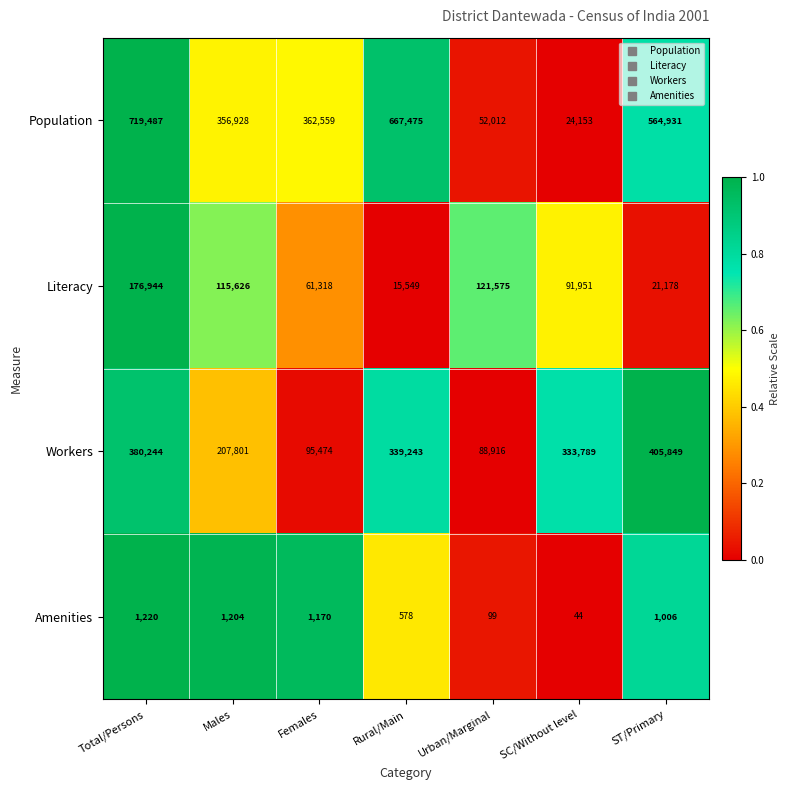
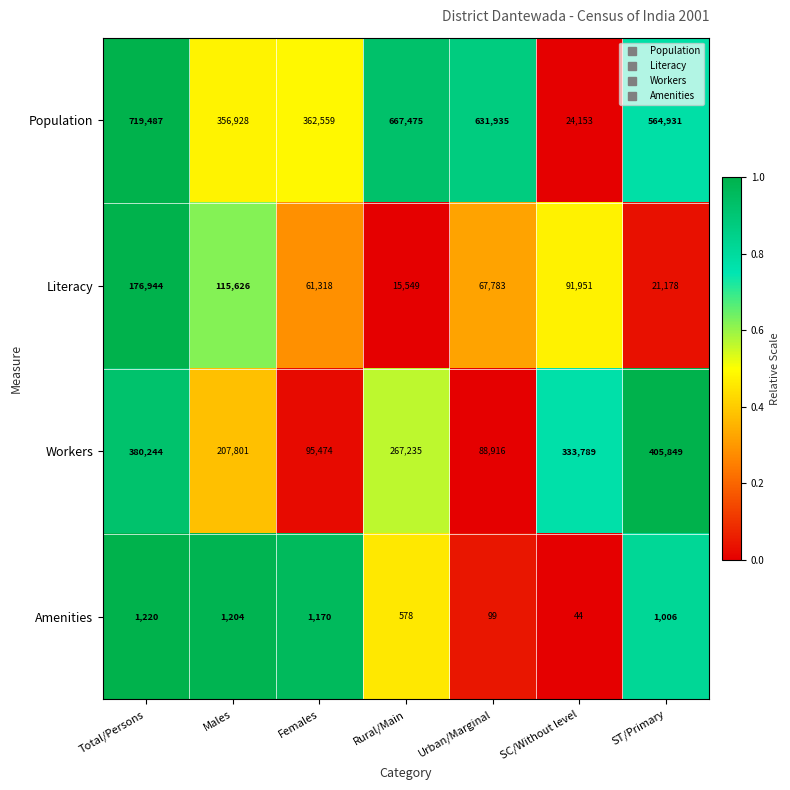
Population, Urban/Marginal: 52,012 -> 631,935
Literacy, Urban/Marginal: 121,575 -> 67,783
Workers, Rural/Main: 339,243 -> 267,235
